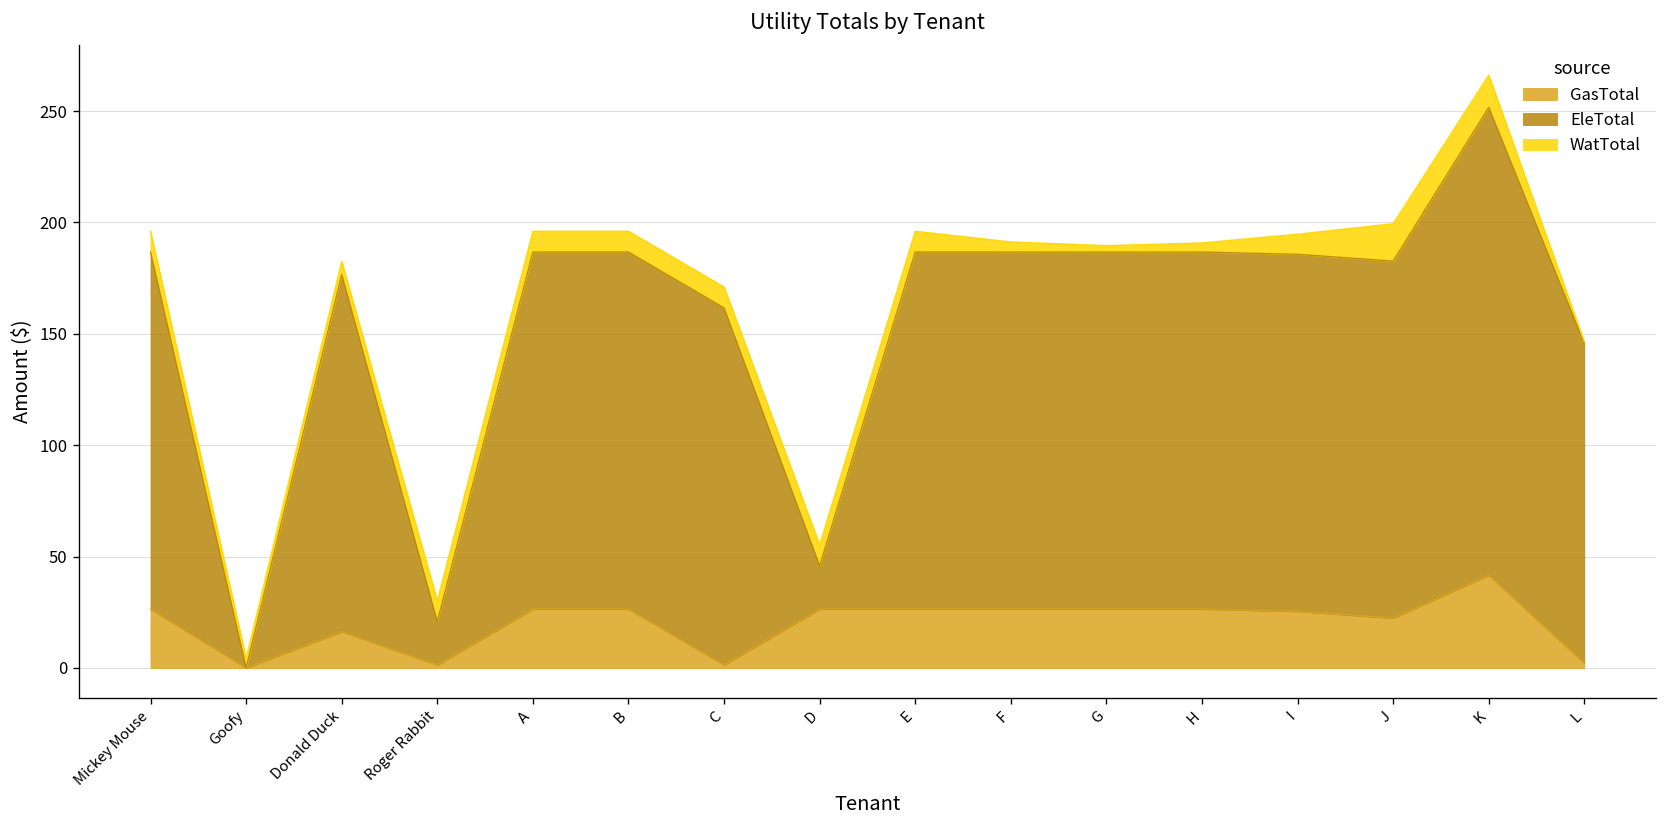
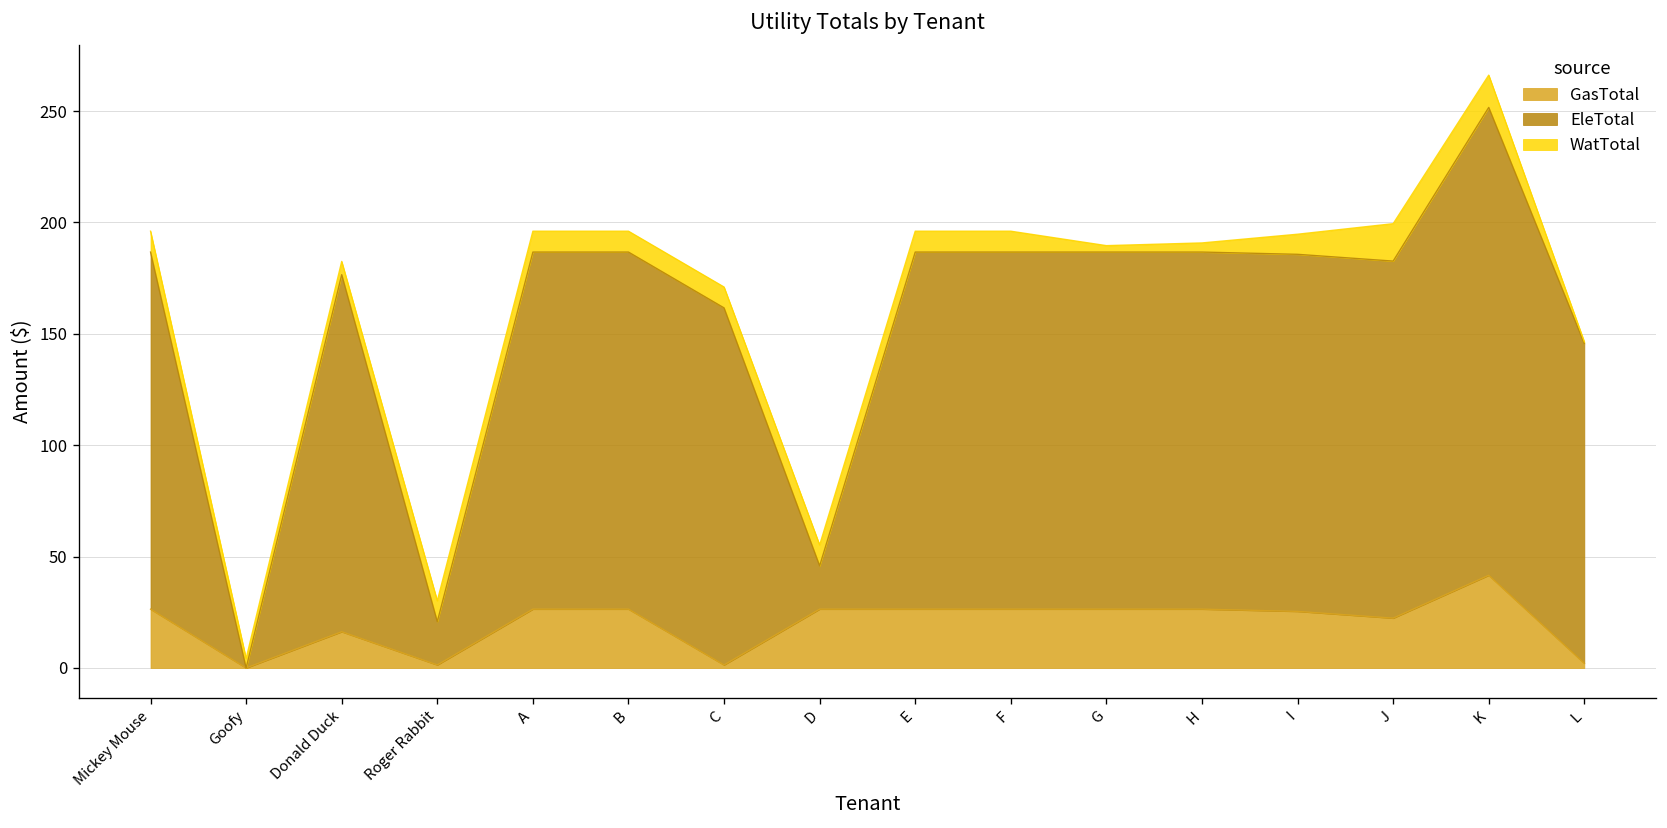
WatTotal, F: 5 -> 9
